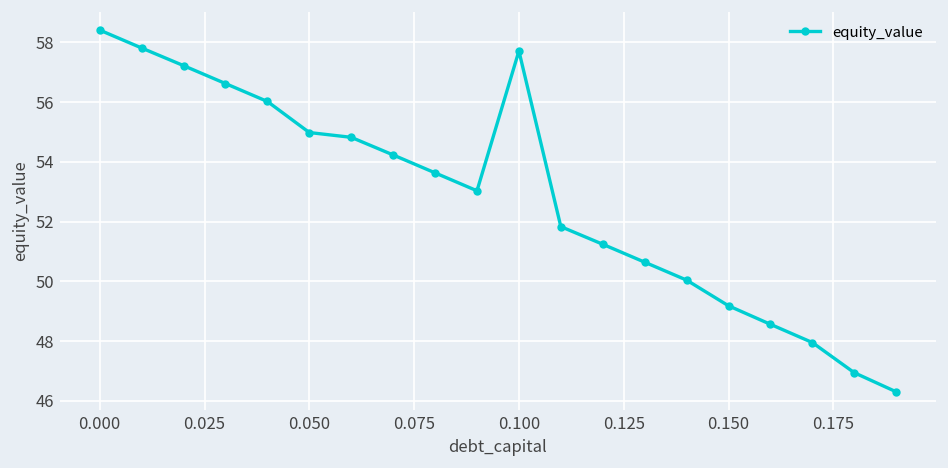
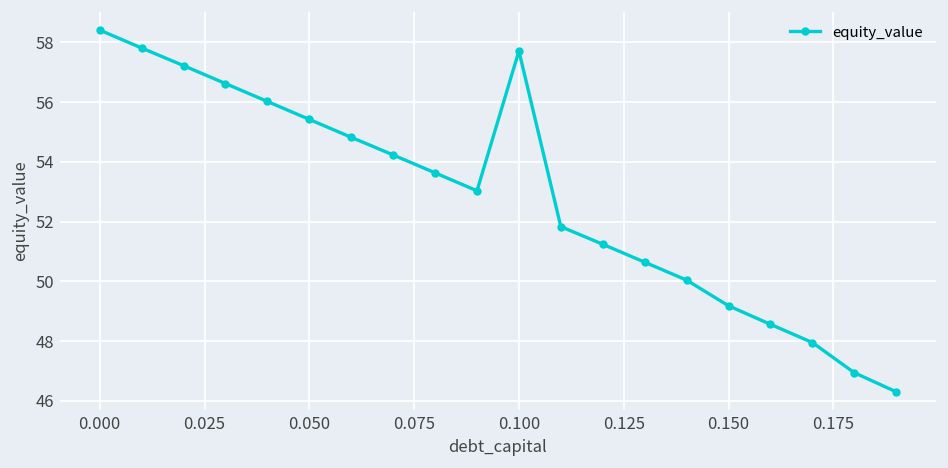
0.050: 55.0 -> 55.4
